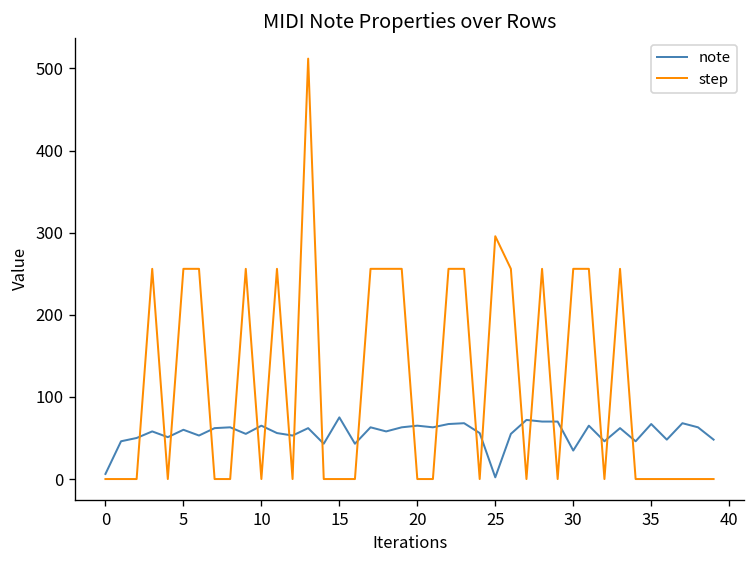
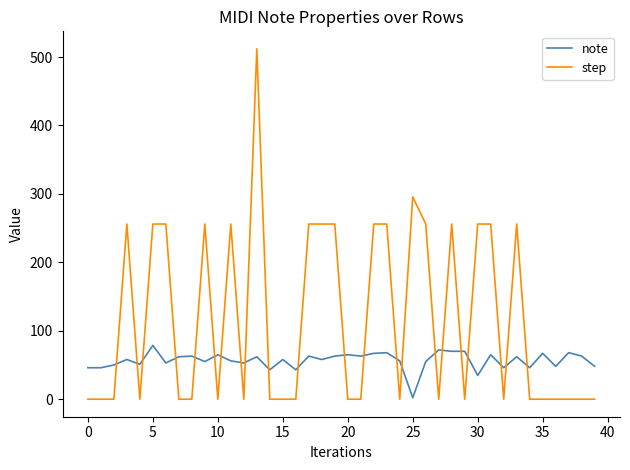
note, 0: 10 -> 50
note, 5: 60 -> 80
note, 15: 80 -> 60
